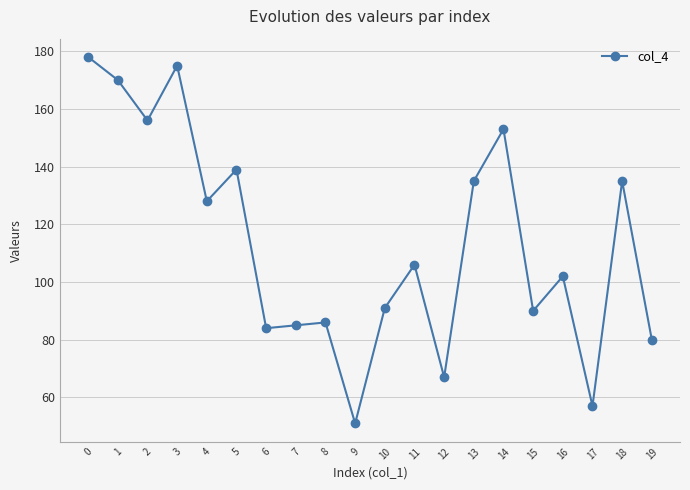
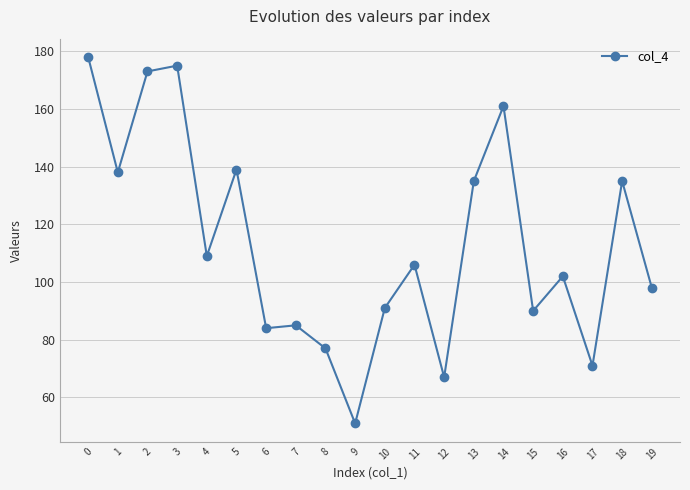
1: 170 -> 138
2: 156 -> 173
4: 128 -> 109
8: 86 -> 77
14: 153 -> 161
17: 57 -> 71
19: 80 -> 98
